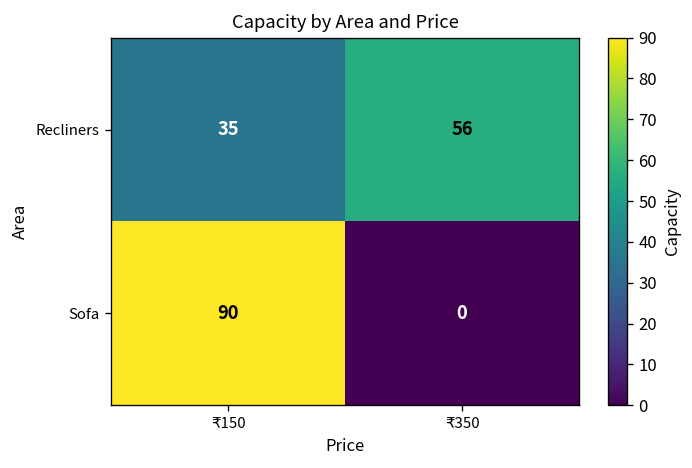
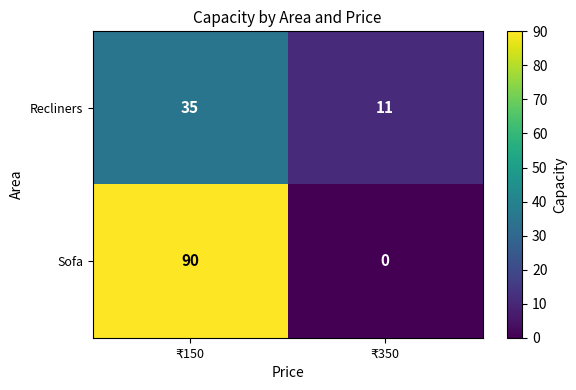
Recliners, ₹350: 56 -> 11
